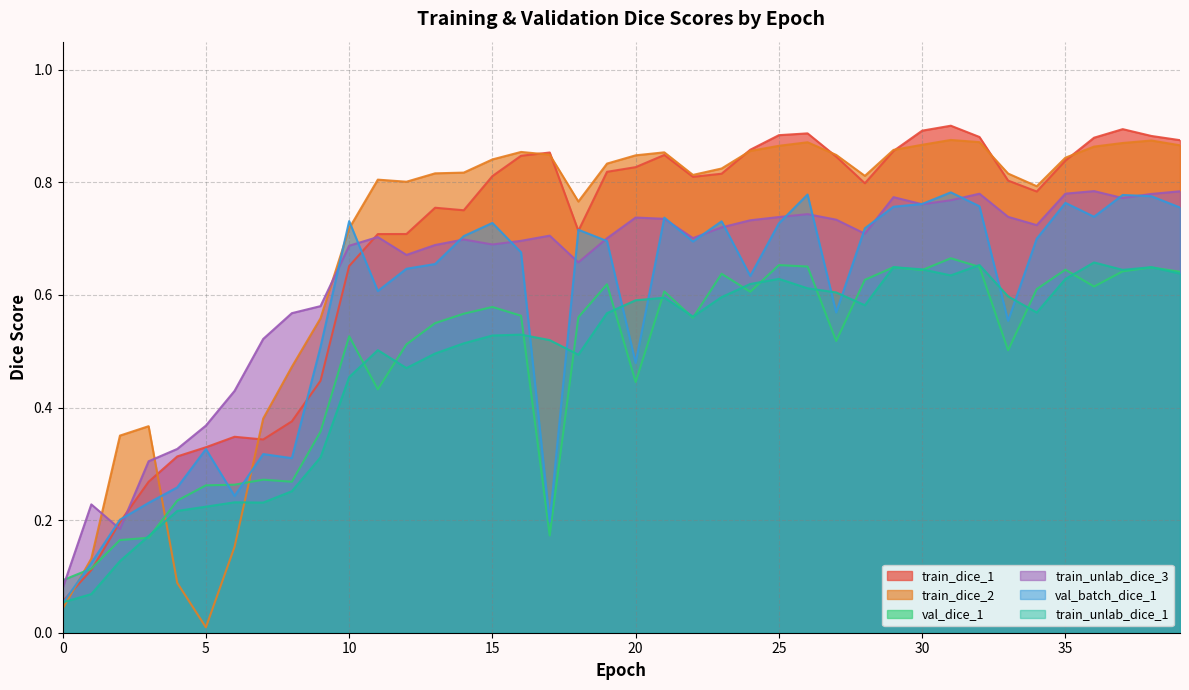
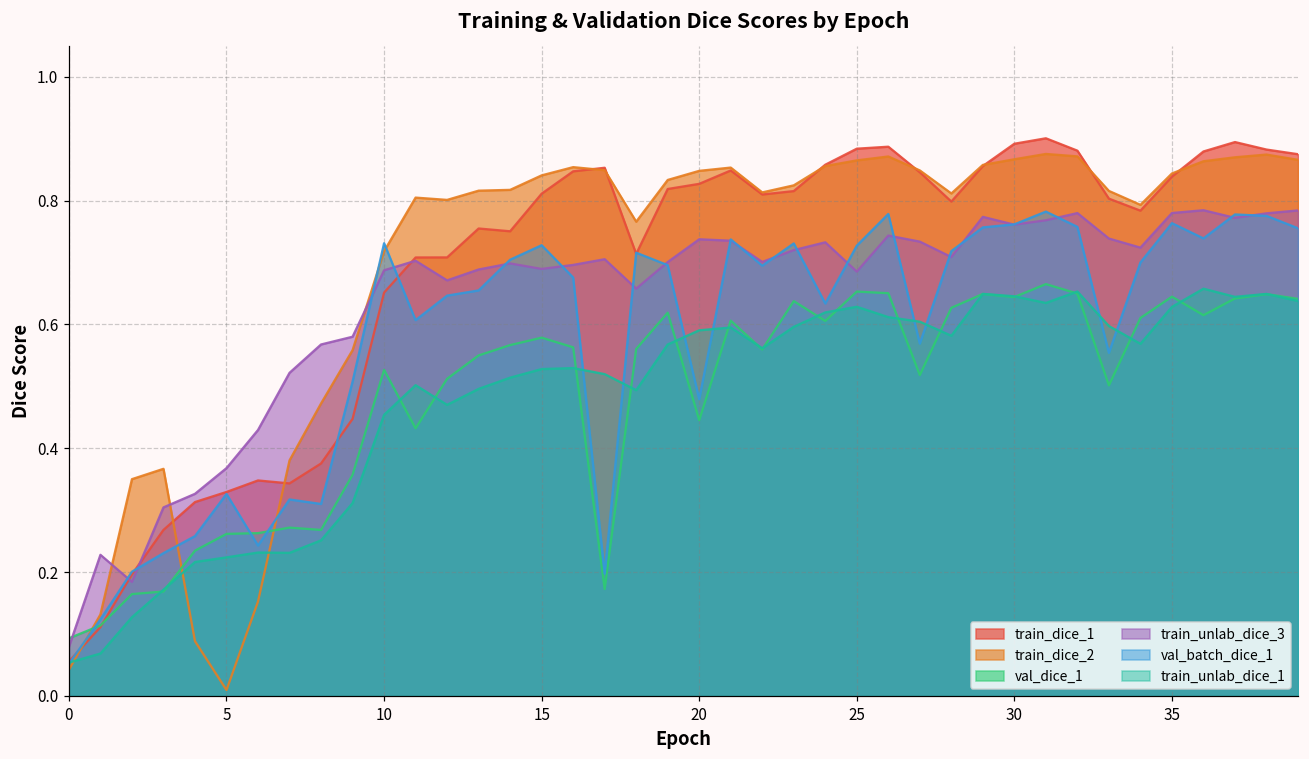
train_unlab_dice_3, 25: 0.74 -> 0.69
